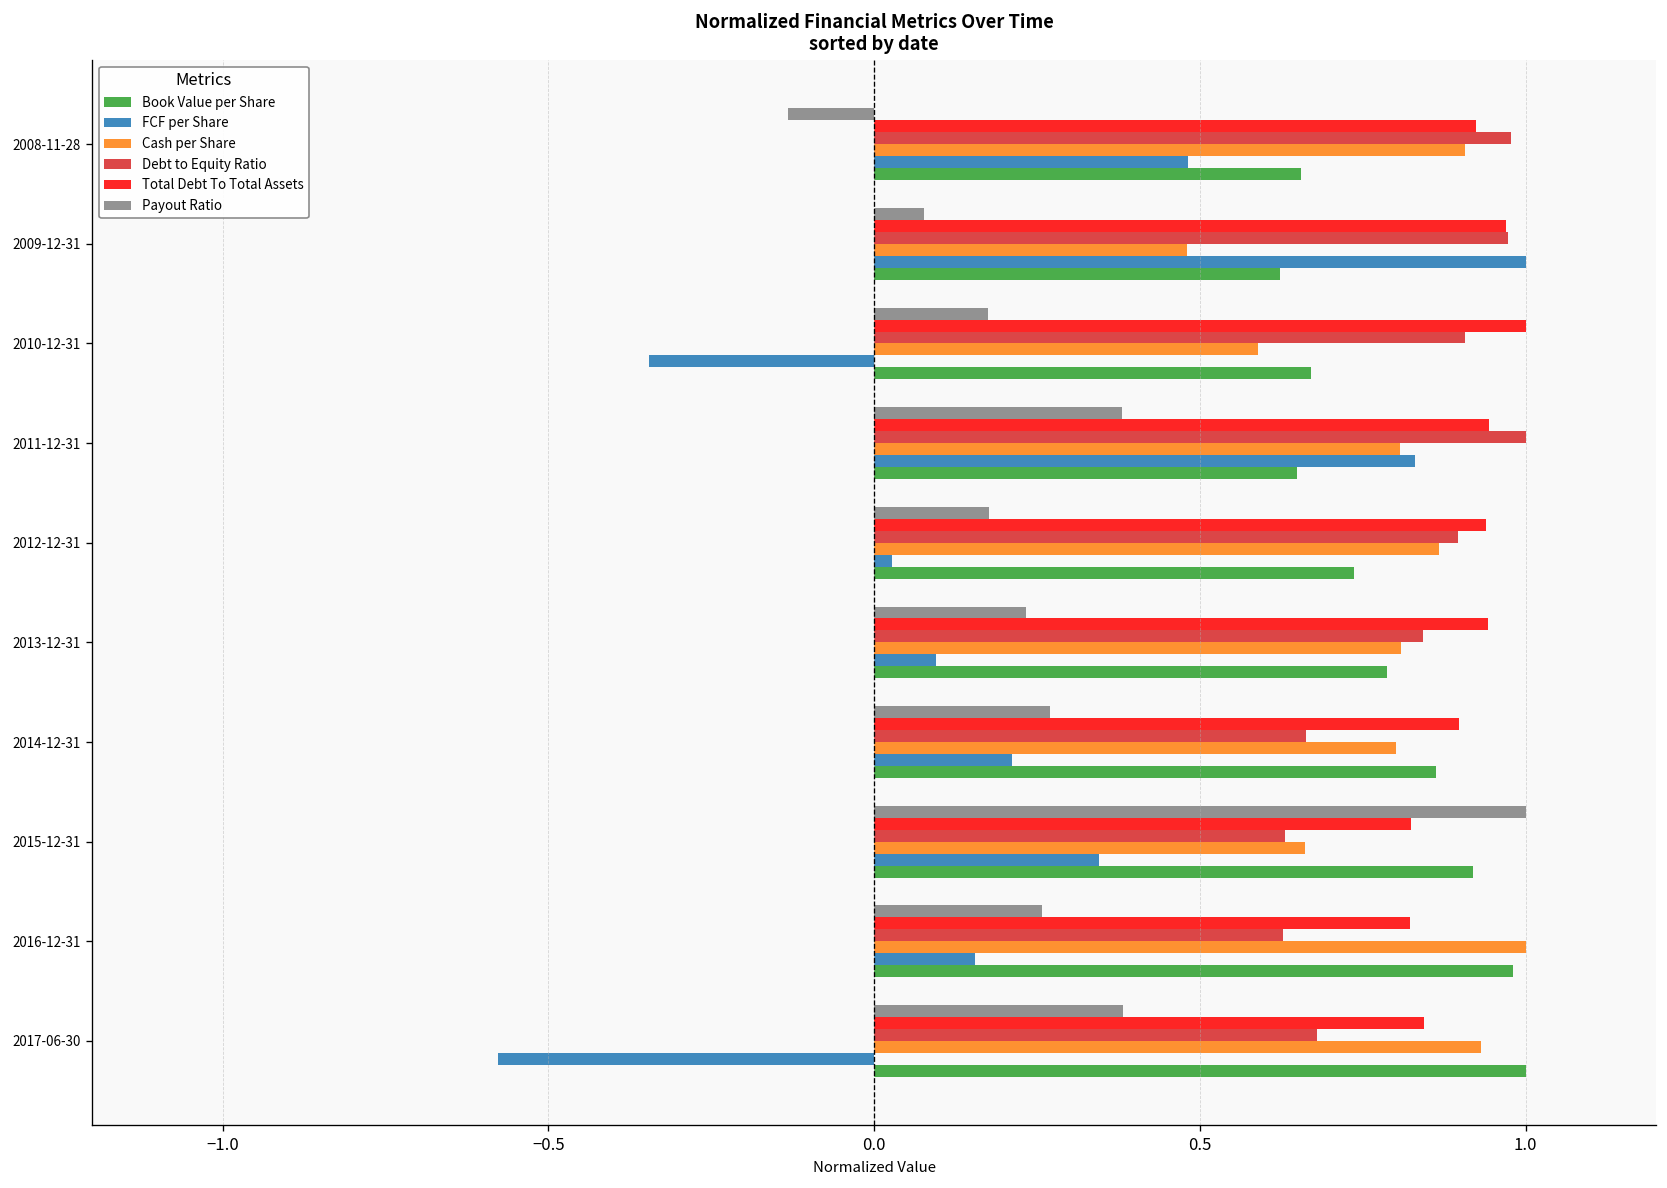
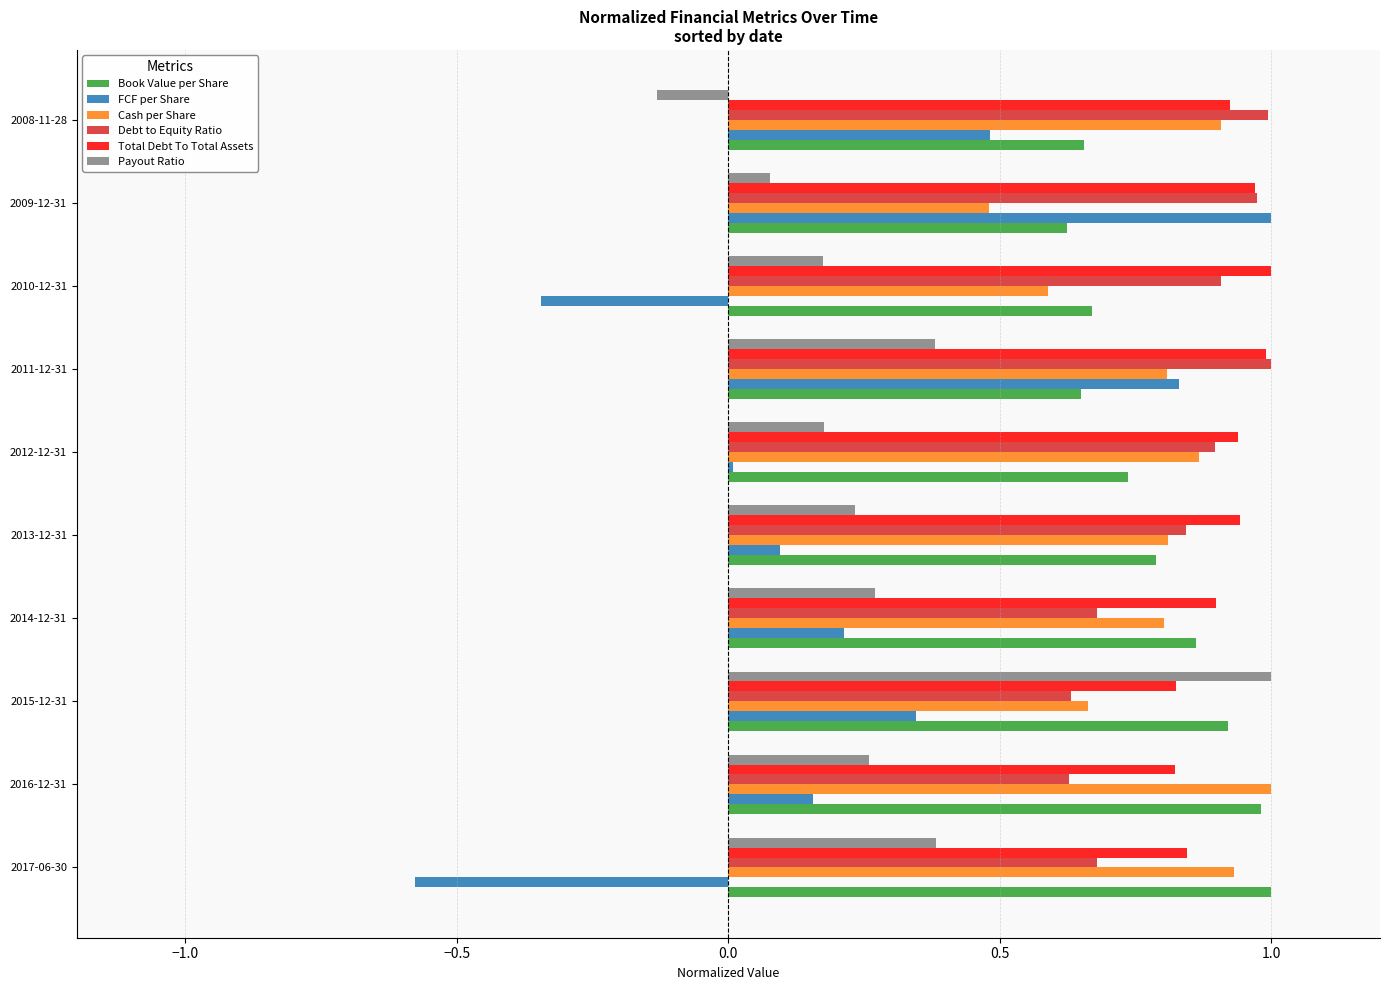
Debt to Equity Ratio, 2008-11-28: 0.98 -> 0.99
Total Debt To Total Assets, 2011-12-31: 0.94 -> 0.99
FCF per Share, 2012-12-31: 0.03 -> 0.01
Debt to Equity Ratio, 2014-12-31: 0.66 -> 0.68
